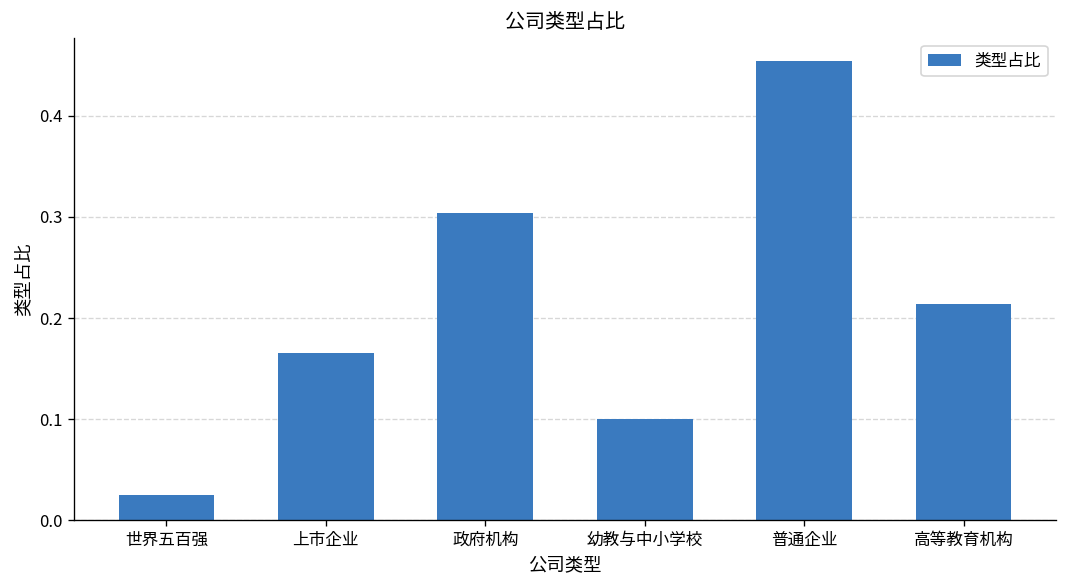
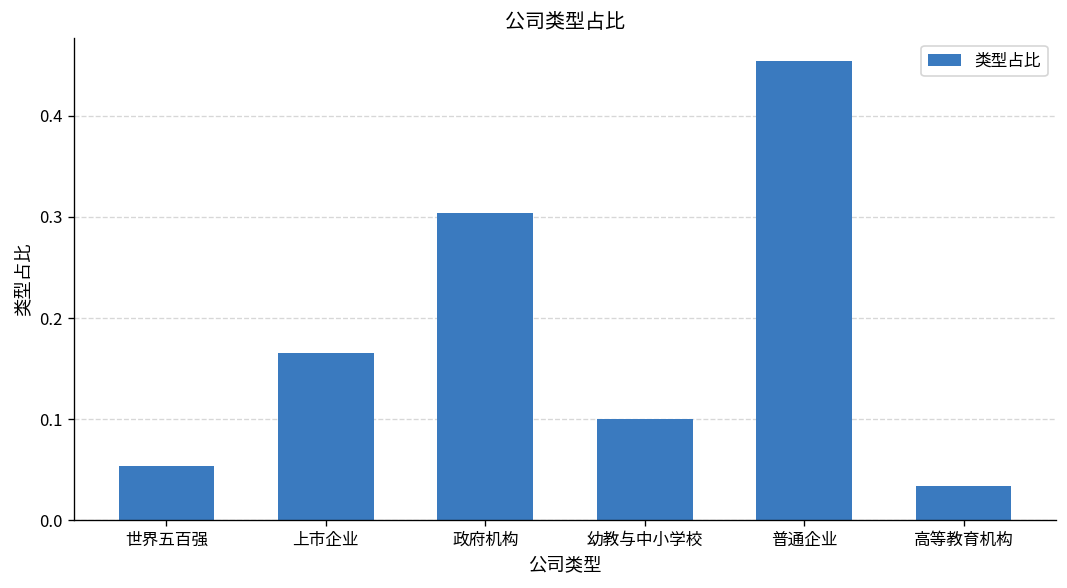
世界五百强: 0.03 -> 0.05
高等教育机构: 0.21 -> 0.03
